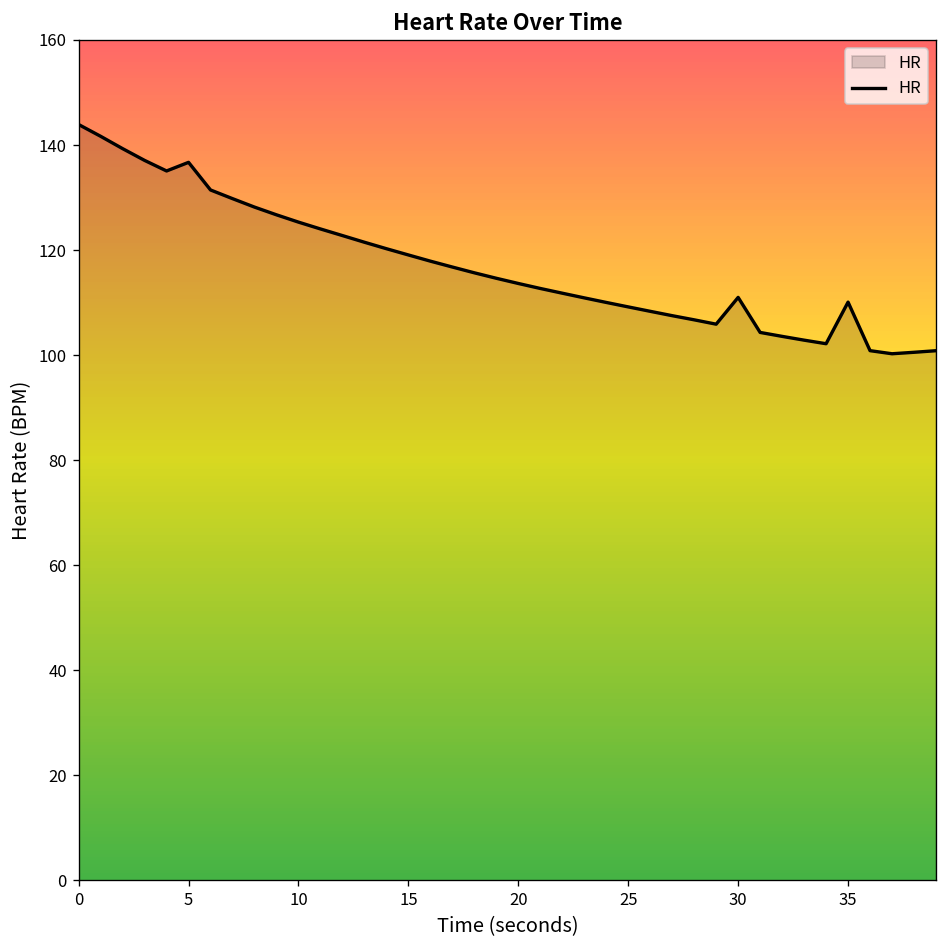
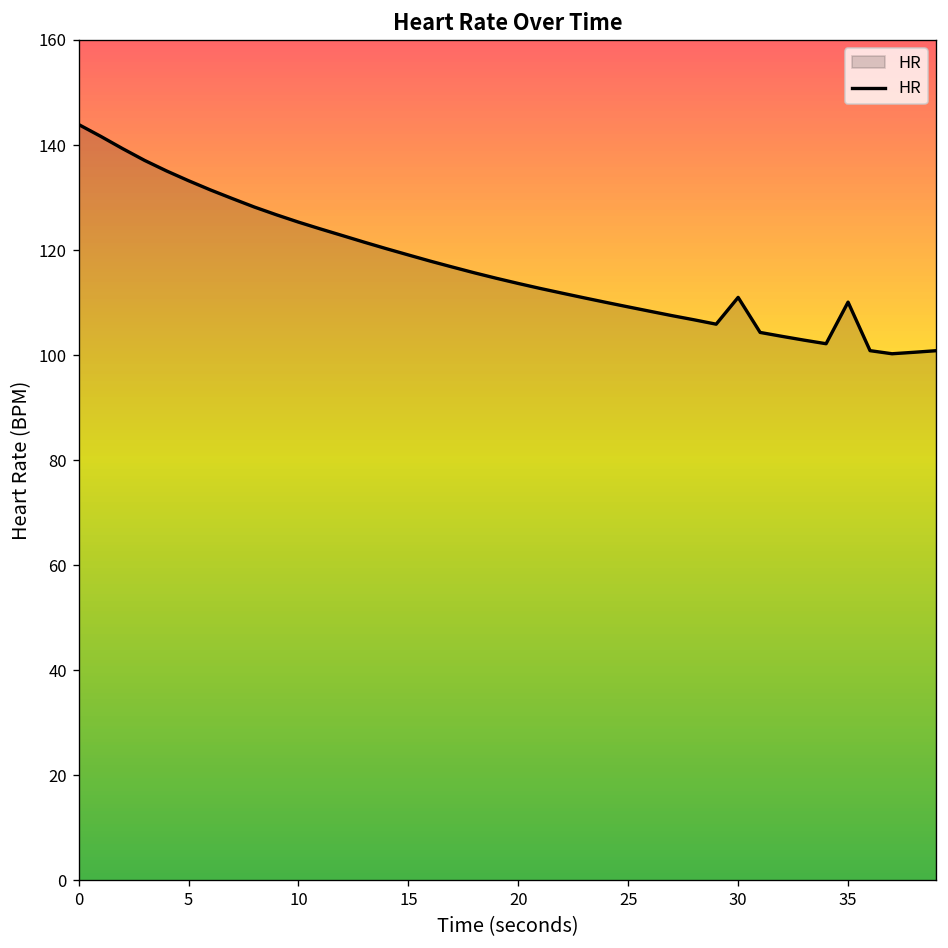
5: 137 -> 133
